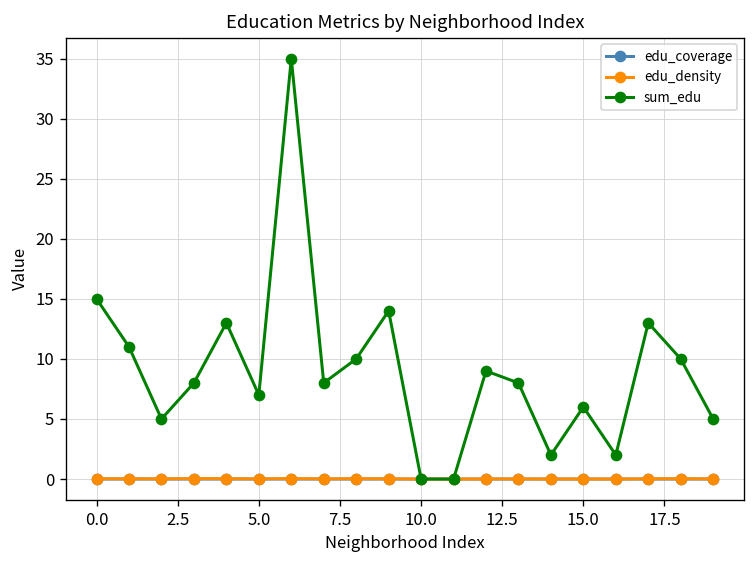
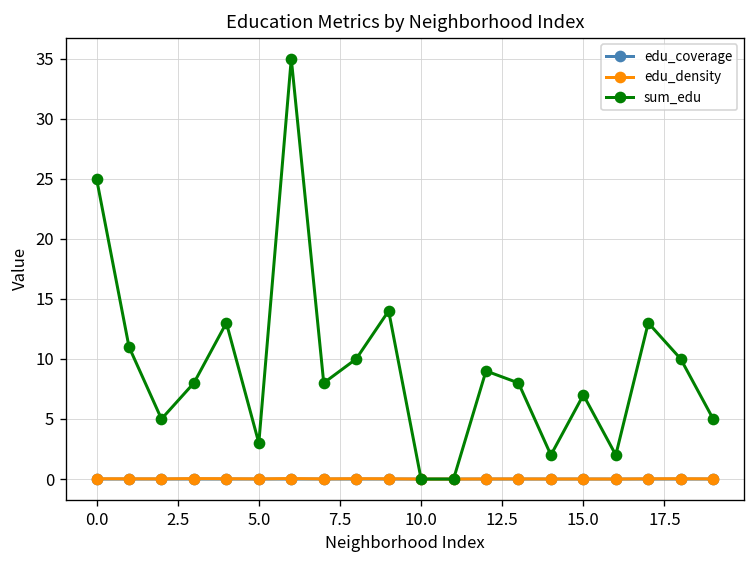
sum_edu, 0.0: 15 -> 25
sum_edu, 5.0: 7 -> 3
sum_edu, 15.0: 6 -> 7
